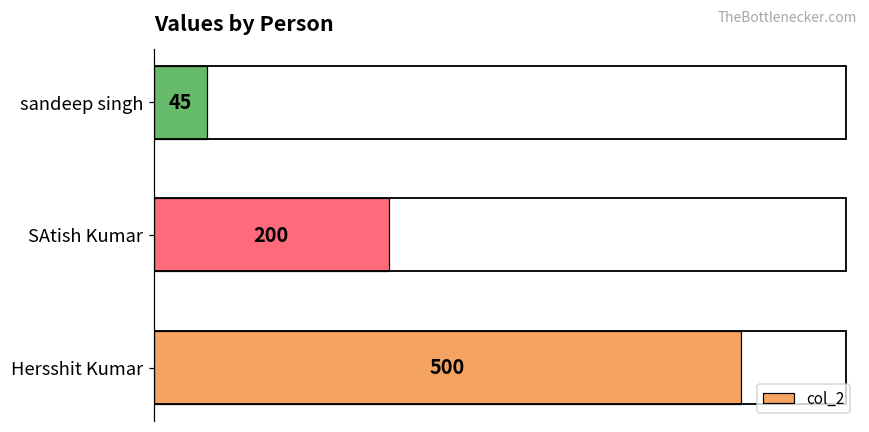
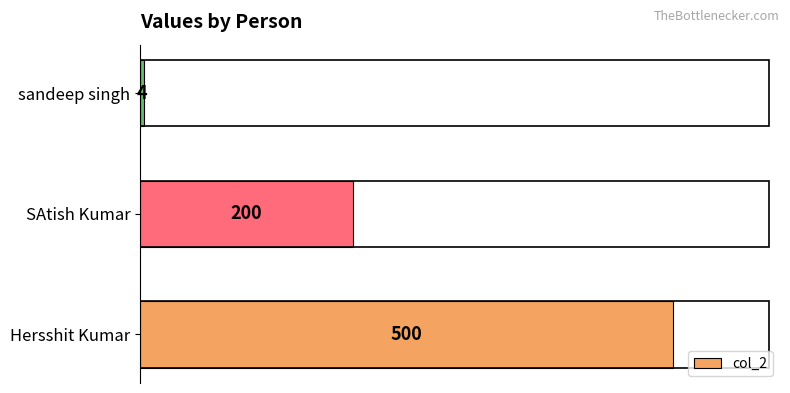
sandeep singh: 45 -> 4
